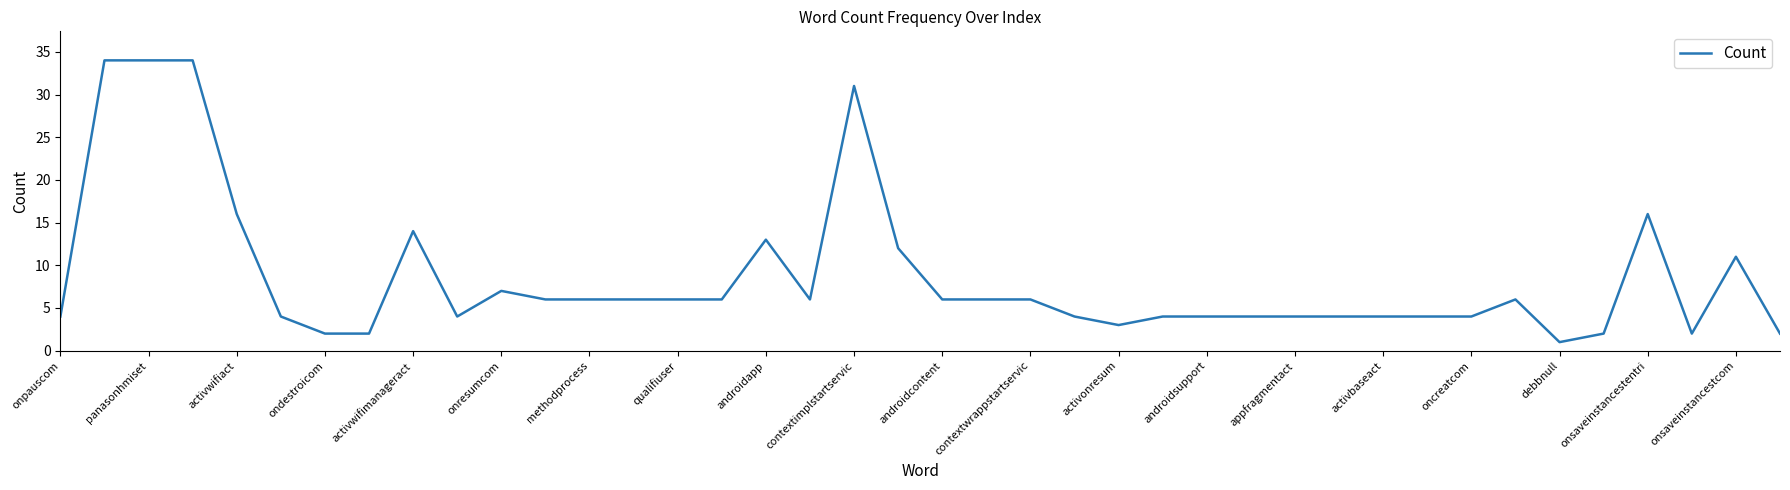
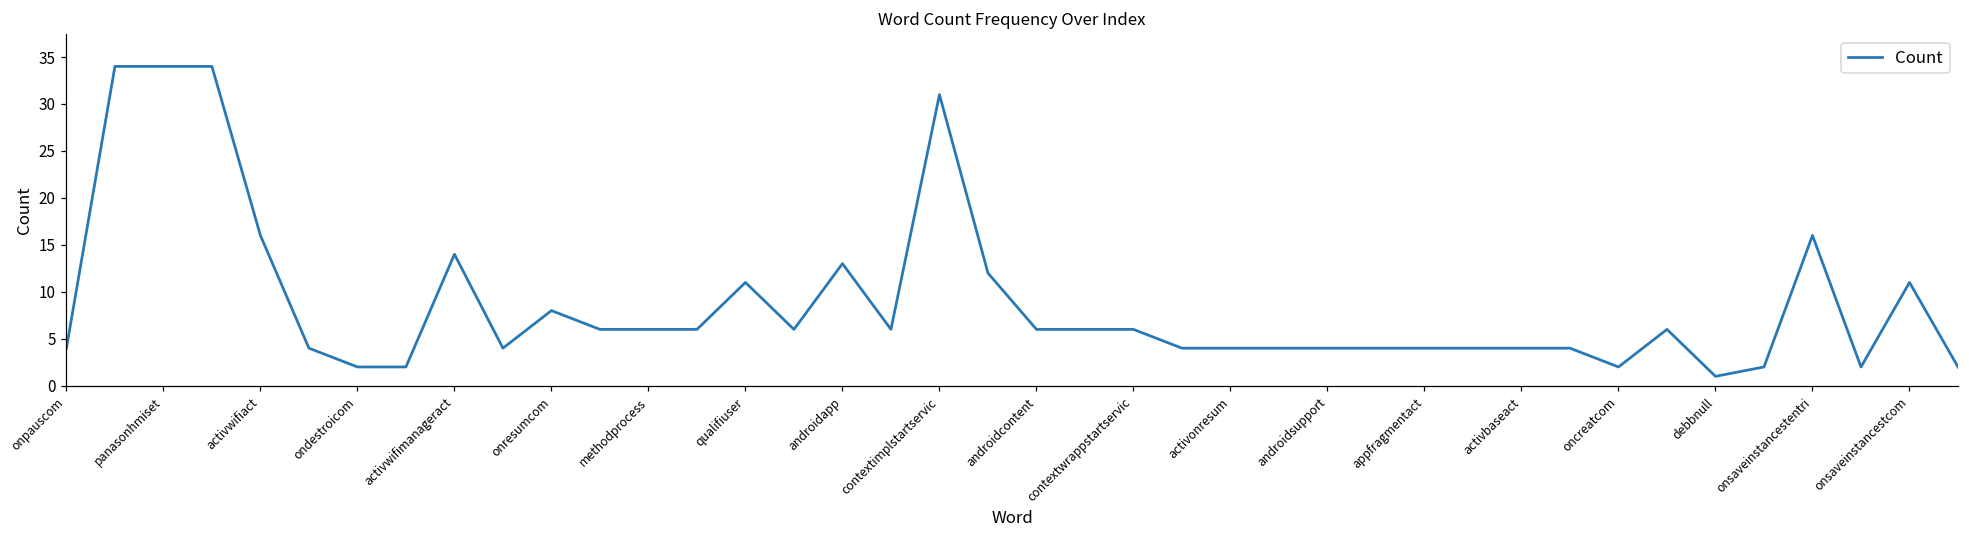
onresumcom: 7 -> 8
qualifiuser: 6 -> 11
activonresum: 3 -> 4
oncreatcom: 4 -> 2
